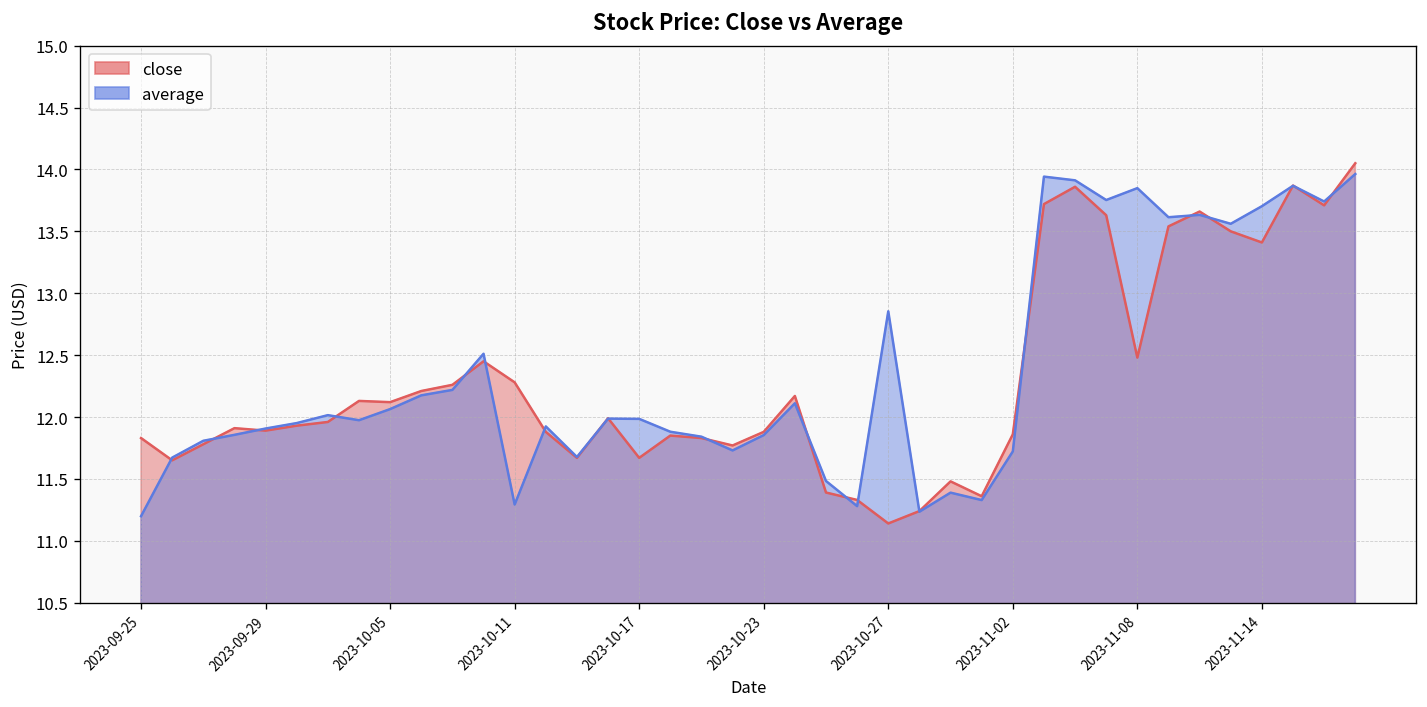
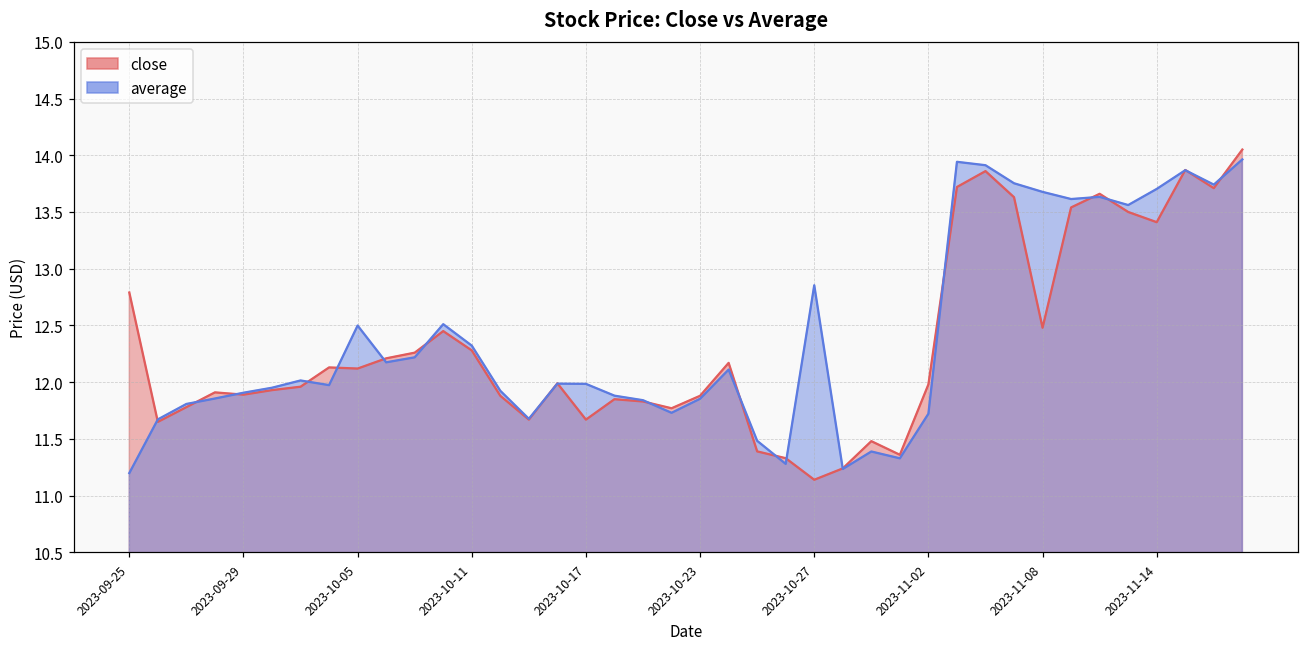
close, 2023-09-25: 11.83 -> 12.79
average, 2023-10-05: 12.06 -> 12.50
average, 2023-10-11: 11.29 -> 12.32
close, 2023-11-02: 11.86 -> 11.98
average, 2023-11-08: 13.85 -> 13.68
